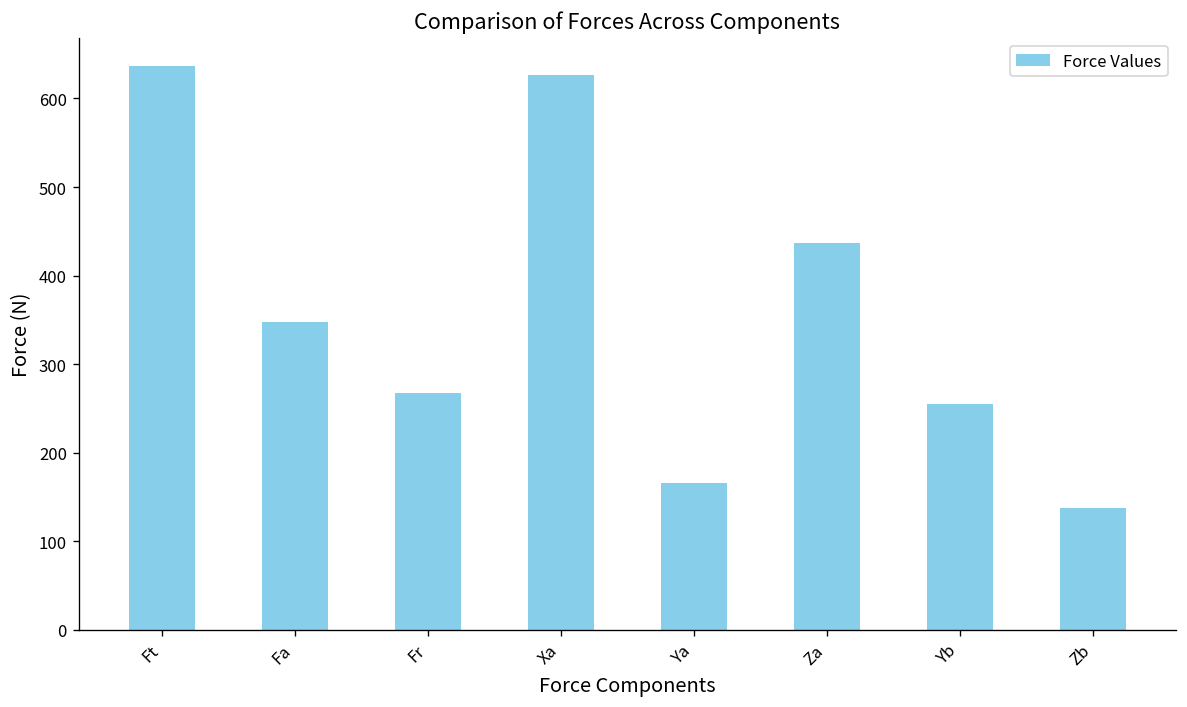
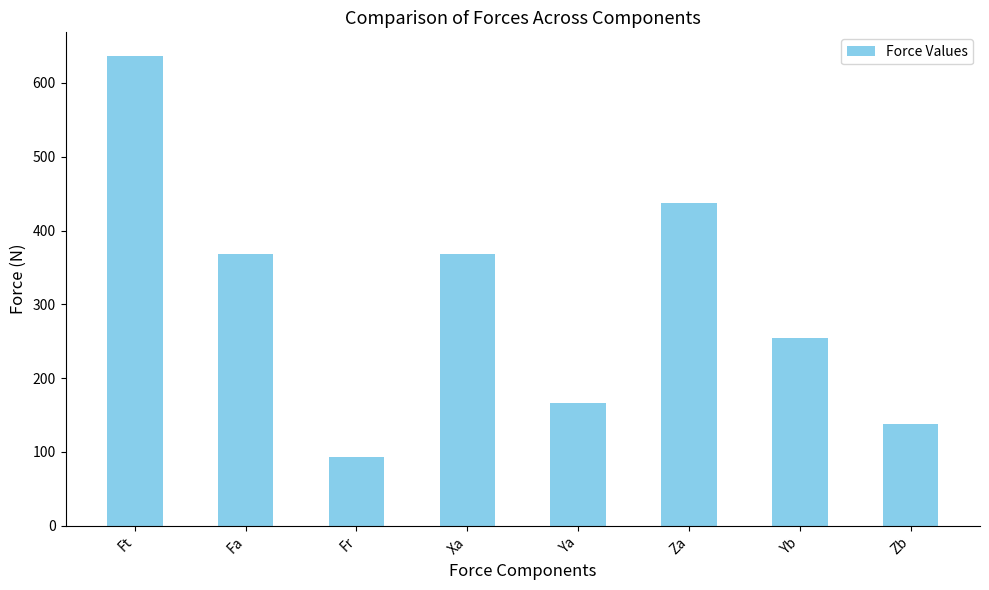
Fa: 350 -> 370
Fr: 270 -> 90
Xa: 630 -> 370
